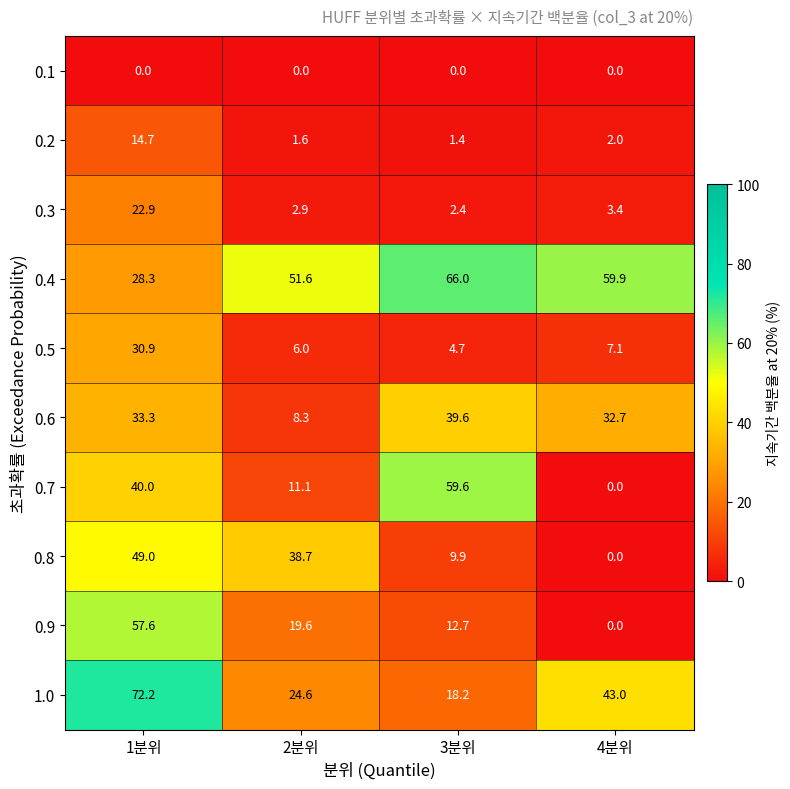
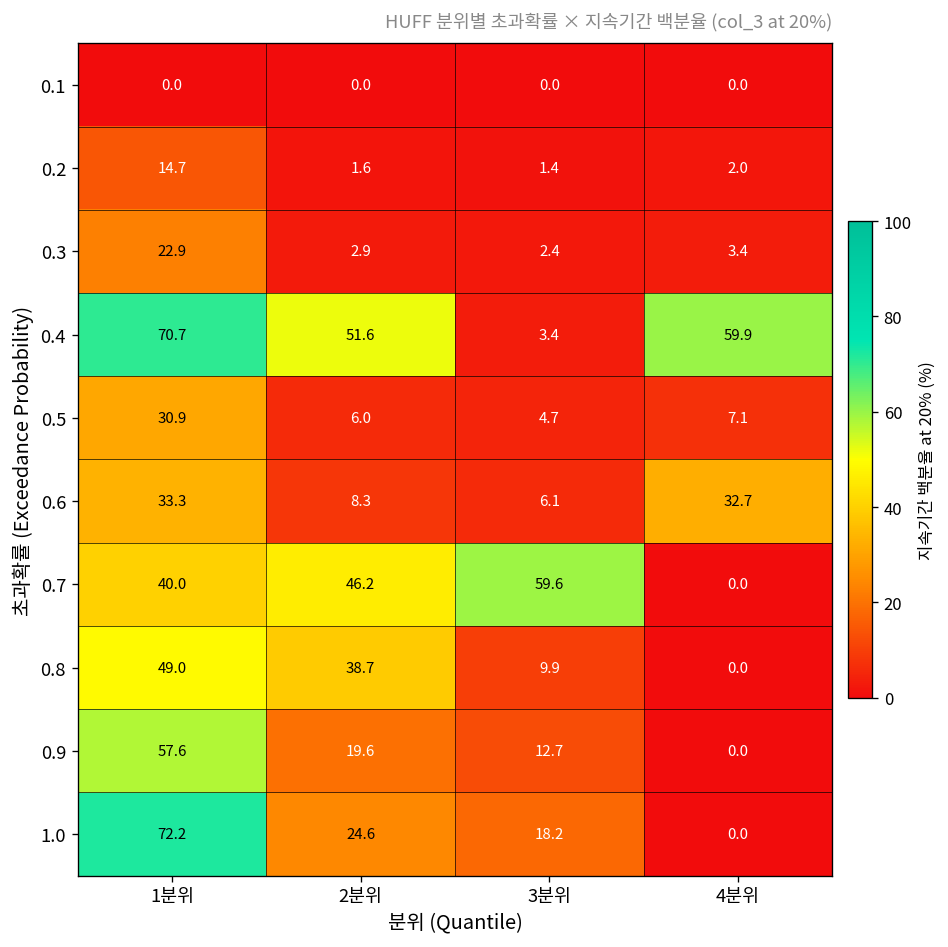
0.4, 1분위: 28.3 -> 70.7
0.4, 3분위: 66.0 -> 3.4
0.6, 3분위: 39.6 -> 6.1
0.7, 2분위: 11.1 -> 46.2
1.0, 4분위: 43.0 -> 0.0
